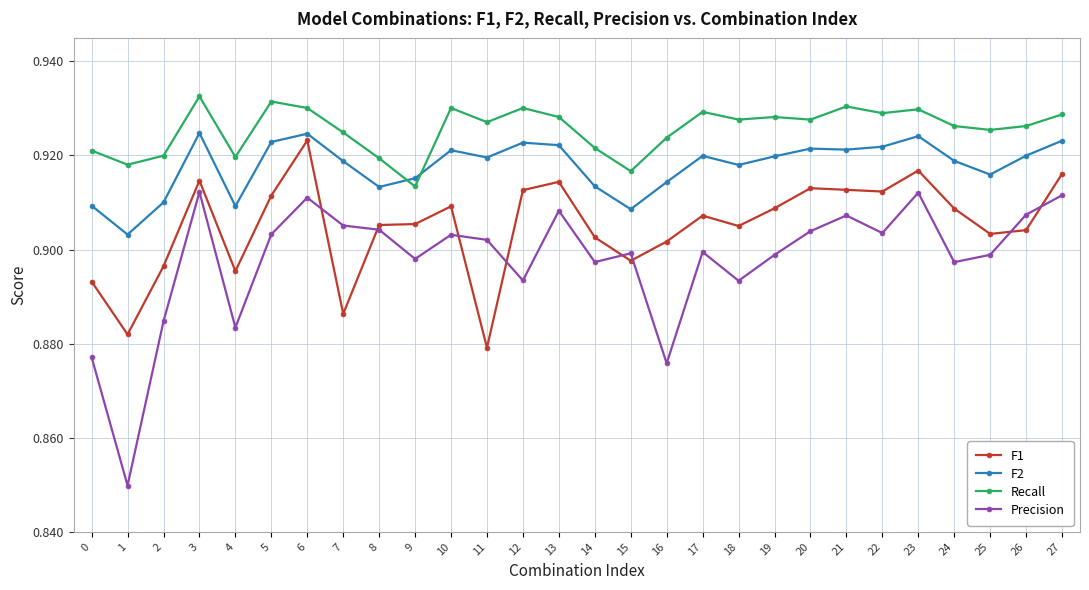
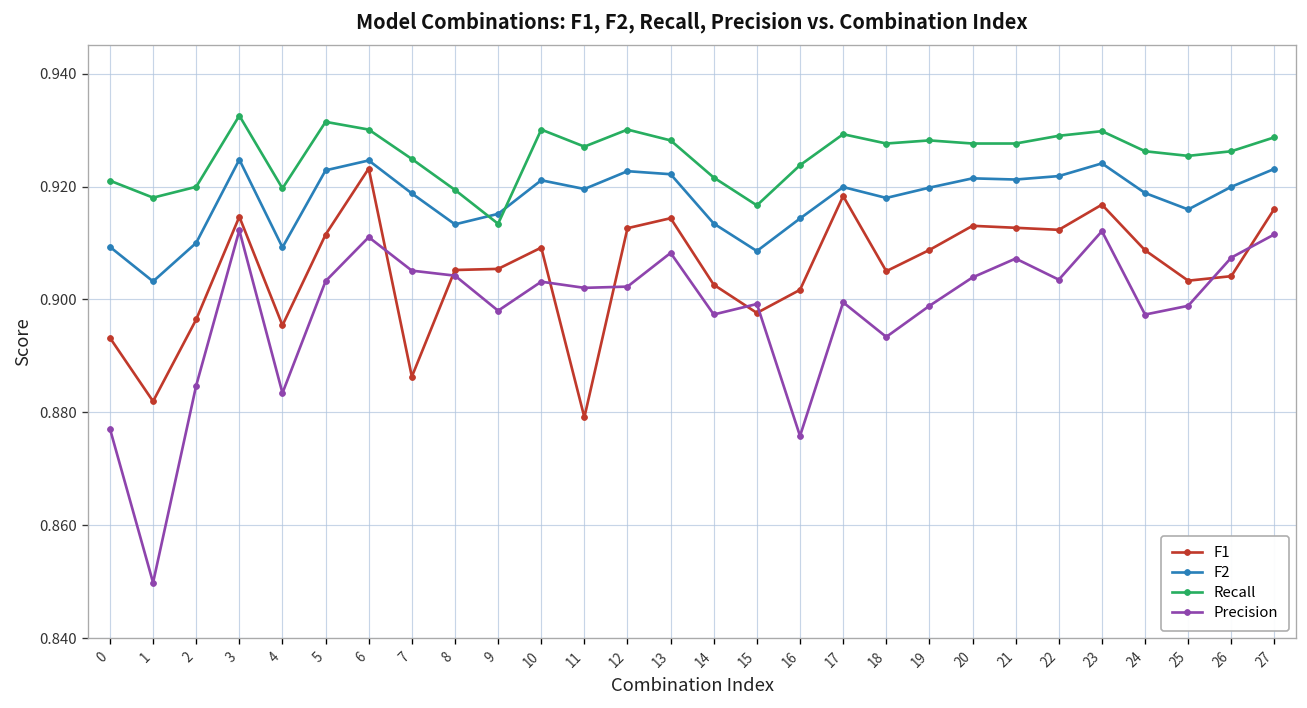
Precision, 12: 0.893 -> 0.902
F1, 17: 0.907 -> 0.918
Recall, 21: 0.930 -> 0.928
